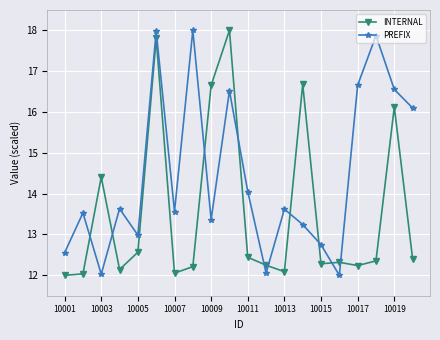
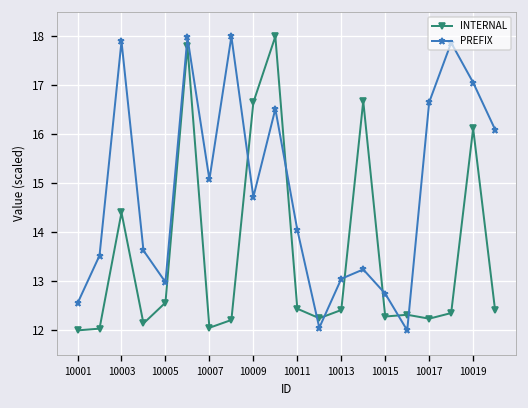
PREFIX, 10003: 12.0 -> 17.9
PREFIX, 10007: 13.6 -> 15.1
PREFIX, 10009: 13.4 -> 14.7
INTERNAL, 10013: 12.1 -> 12.4
PREFIX, 10013: 13.6 -> 13.1
PREFIX, 10019: 16.6 -> 17.1
